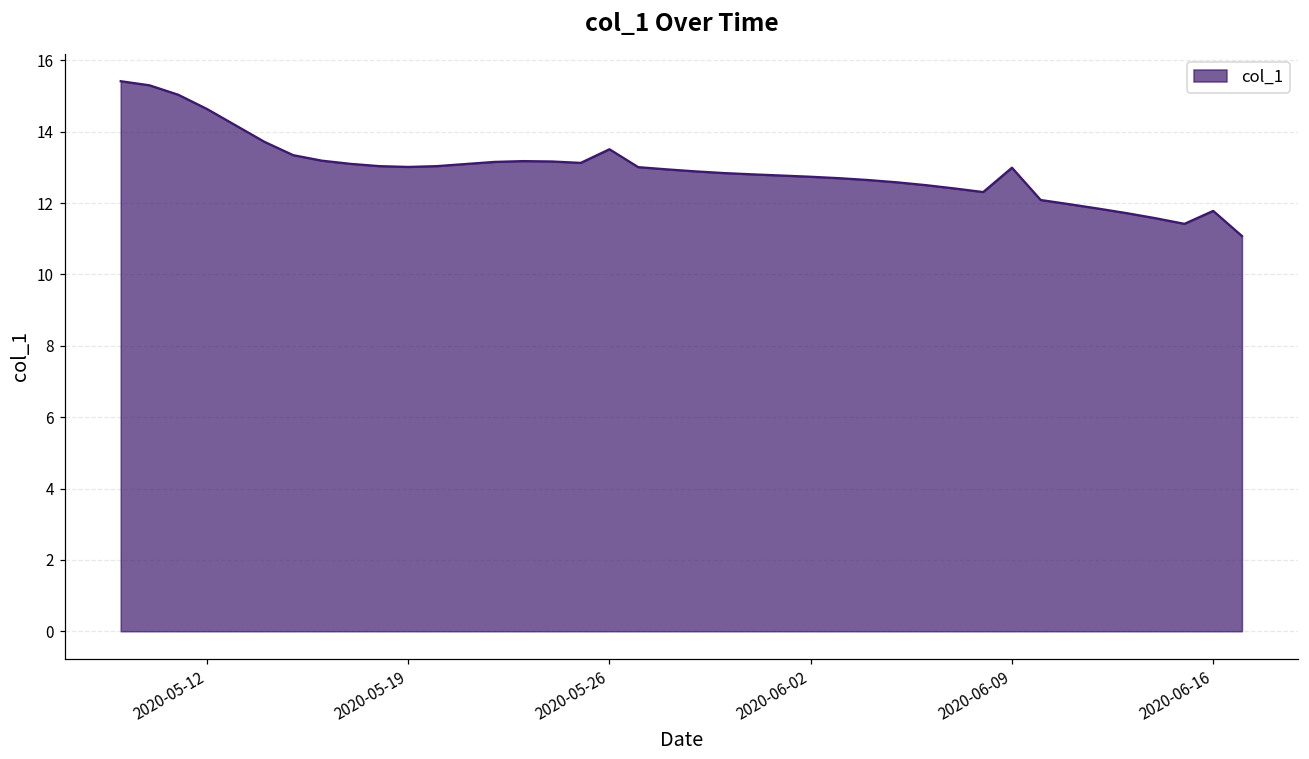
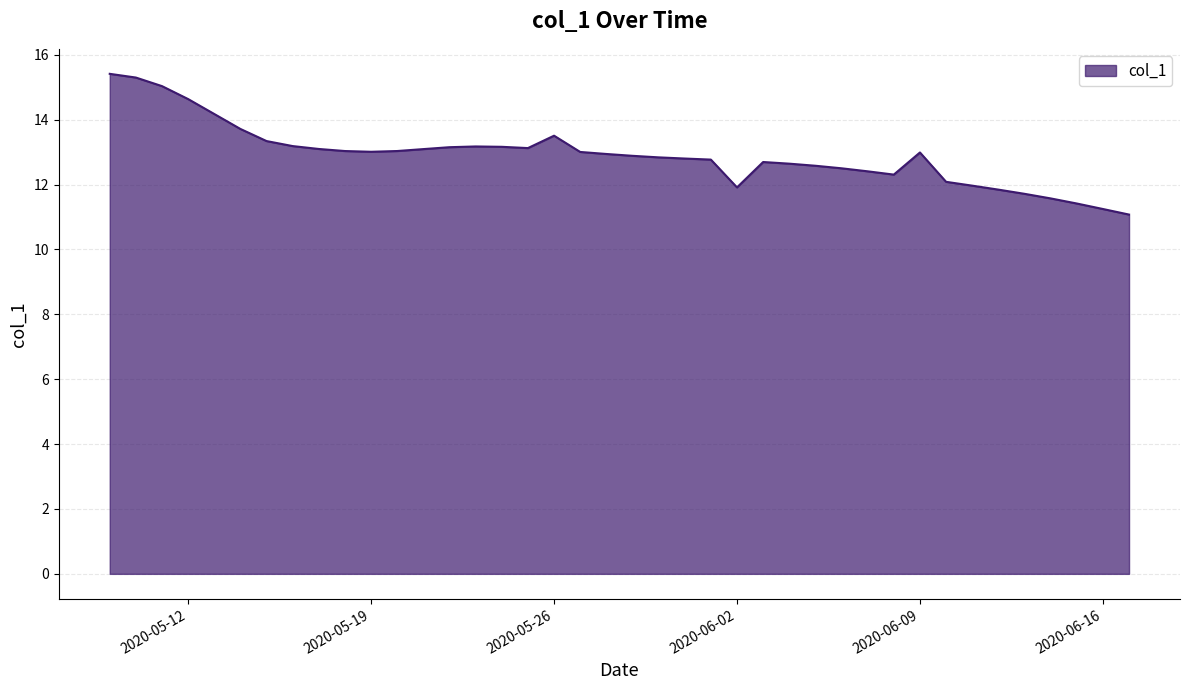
2020-06-02: 12.7 -> 11.9
2020-06-16: 11.8 -> 11.2
